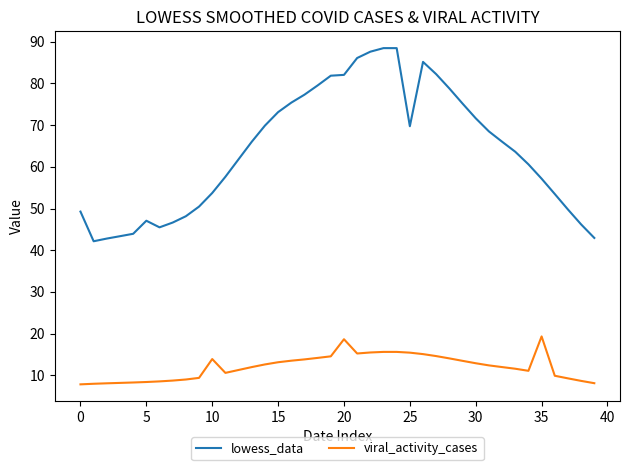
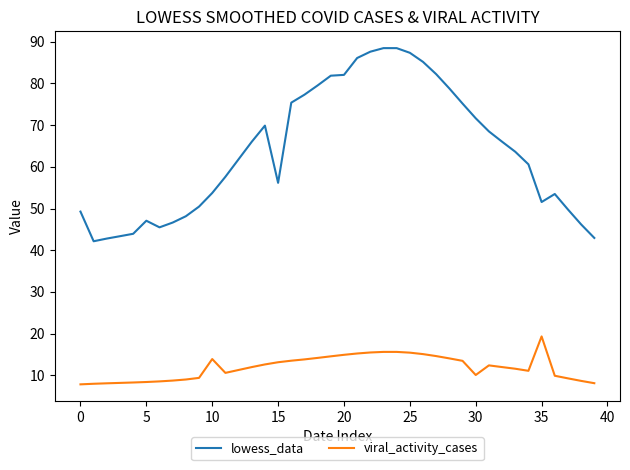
lowess_data, 15: 73 -> 56
viral_activity_cases, 20: 19 -> 15
lowess_data, 25: 70 -> 87
viral_activity_cases, 30: 13 -> 10
lowess_data, 35: 57 -> 52
